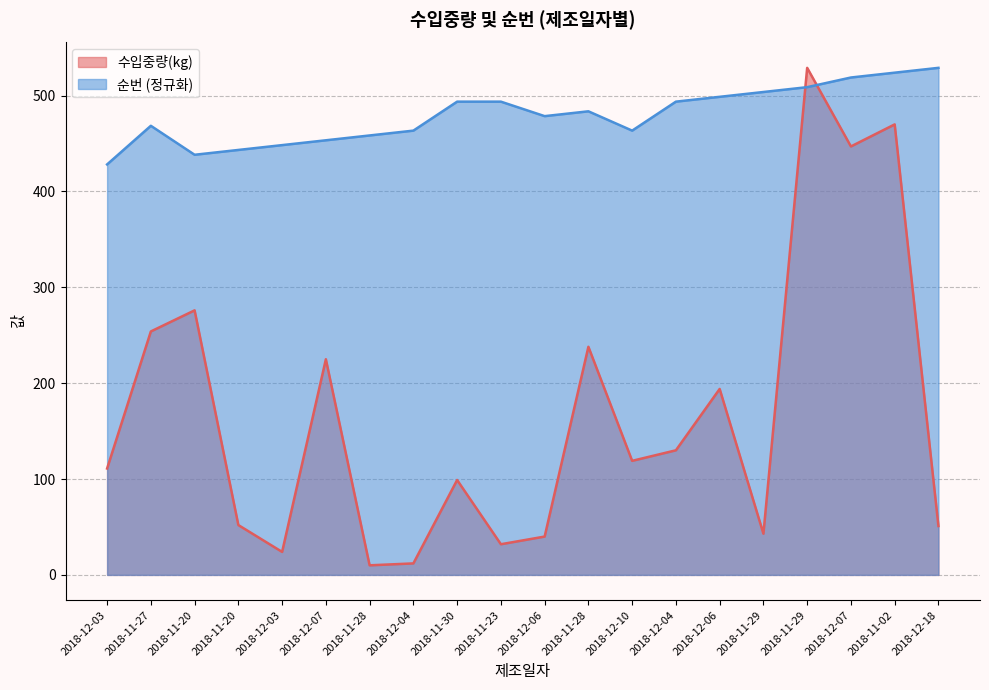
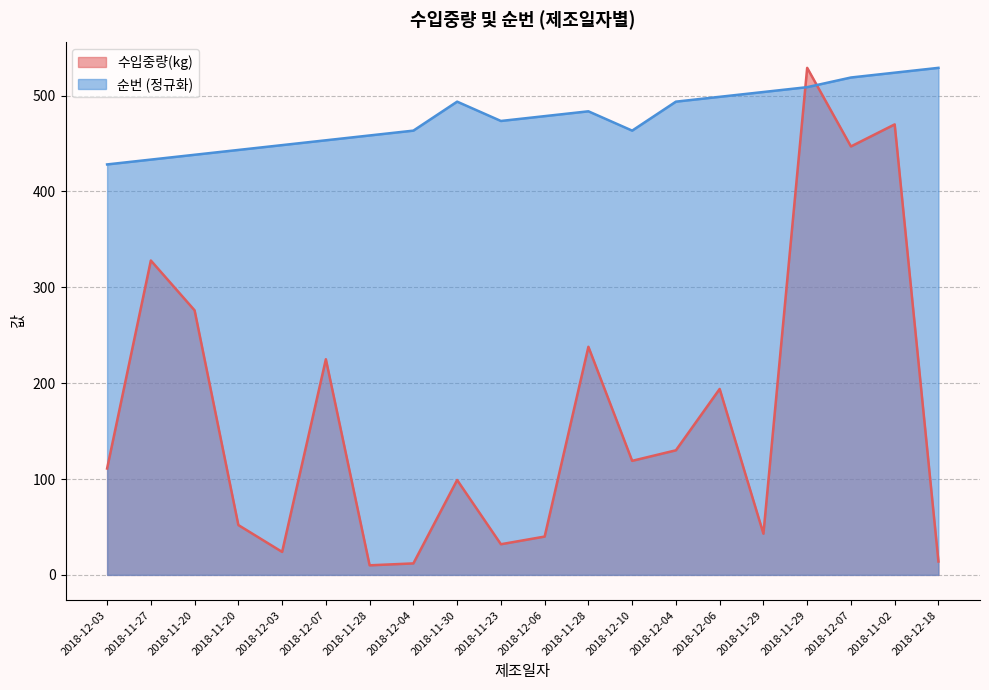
수입중량(kg), 2018-11-27: 250 -> 330
순번 (정규화), 2018-11-27: 470 -> 430
순번 (정규화), 2018-11-23: 490 -> 470
수입중량(kg), 2018-12-18: 50 -> 10
